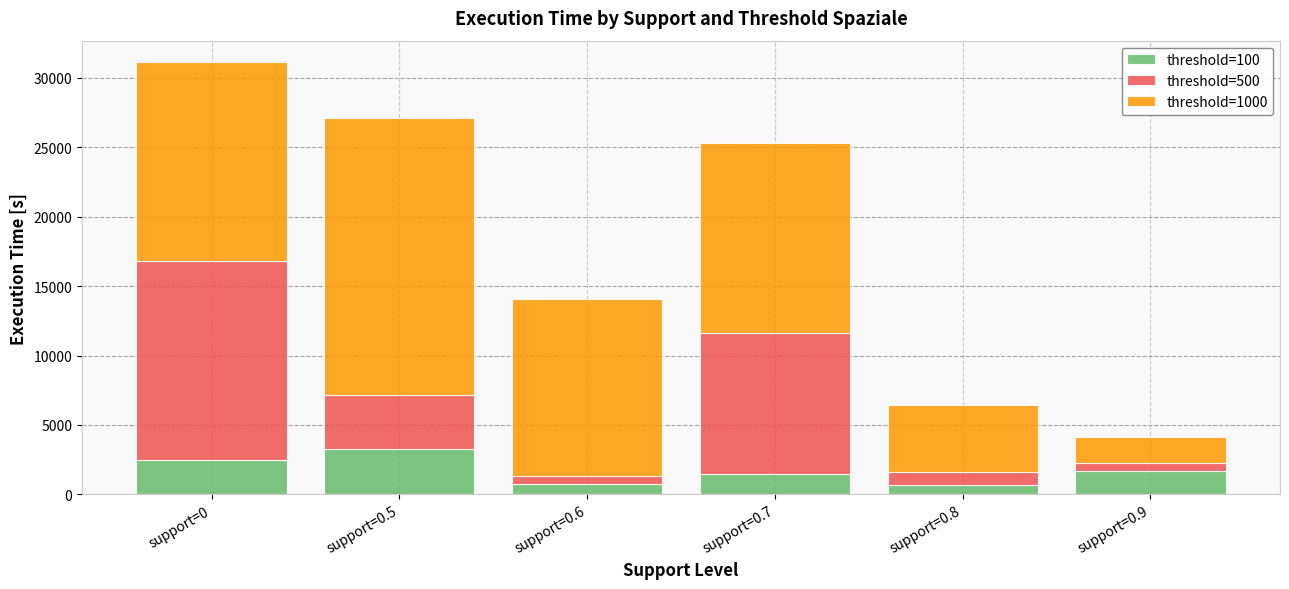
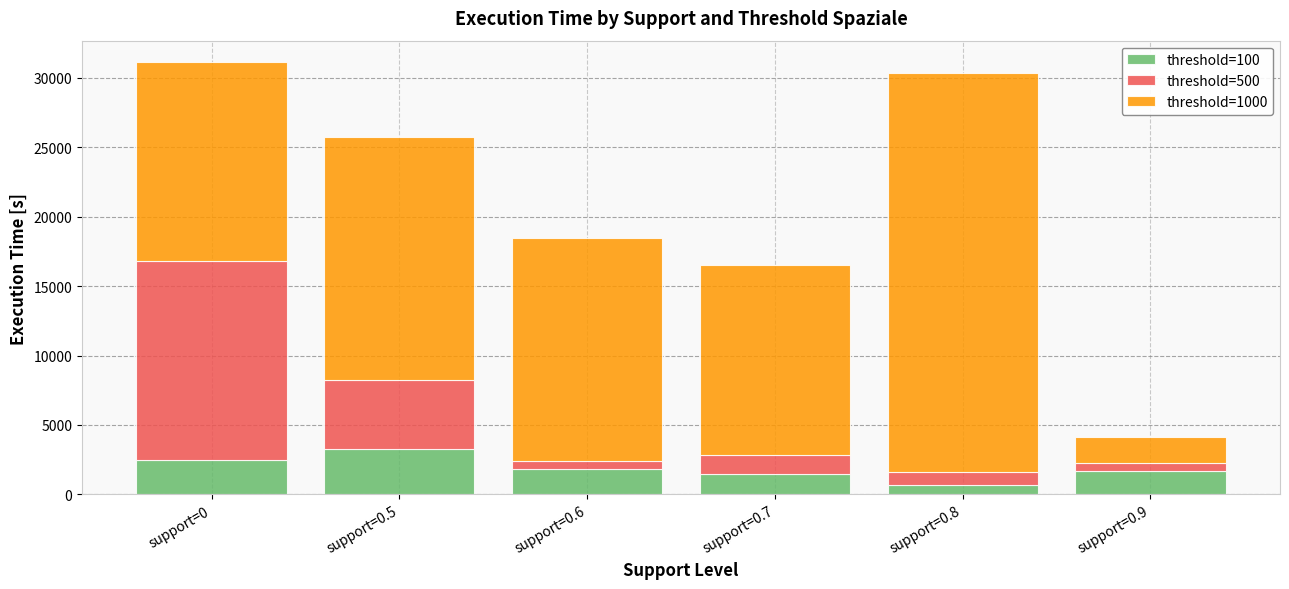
threshold=500, support=0.5: 3800 -> 4900
threshold=1000, support=0.5: 20000 -> 17500
threshold=100, support=0.6: 700 -> 1800
threshold=1000, support=0.6: 12700 -> 16000
threshold=500, support=0.7: 10100 -> 1300
threshold=1000, support=0.8: 4800 -> 28700
